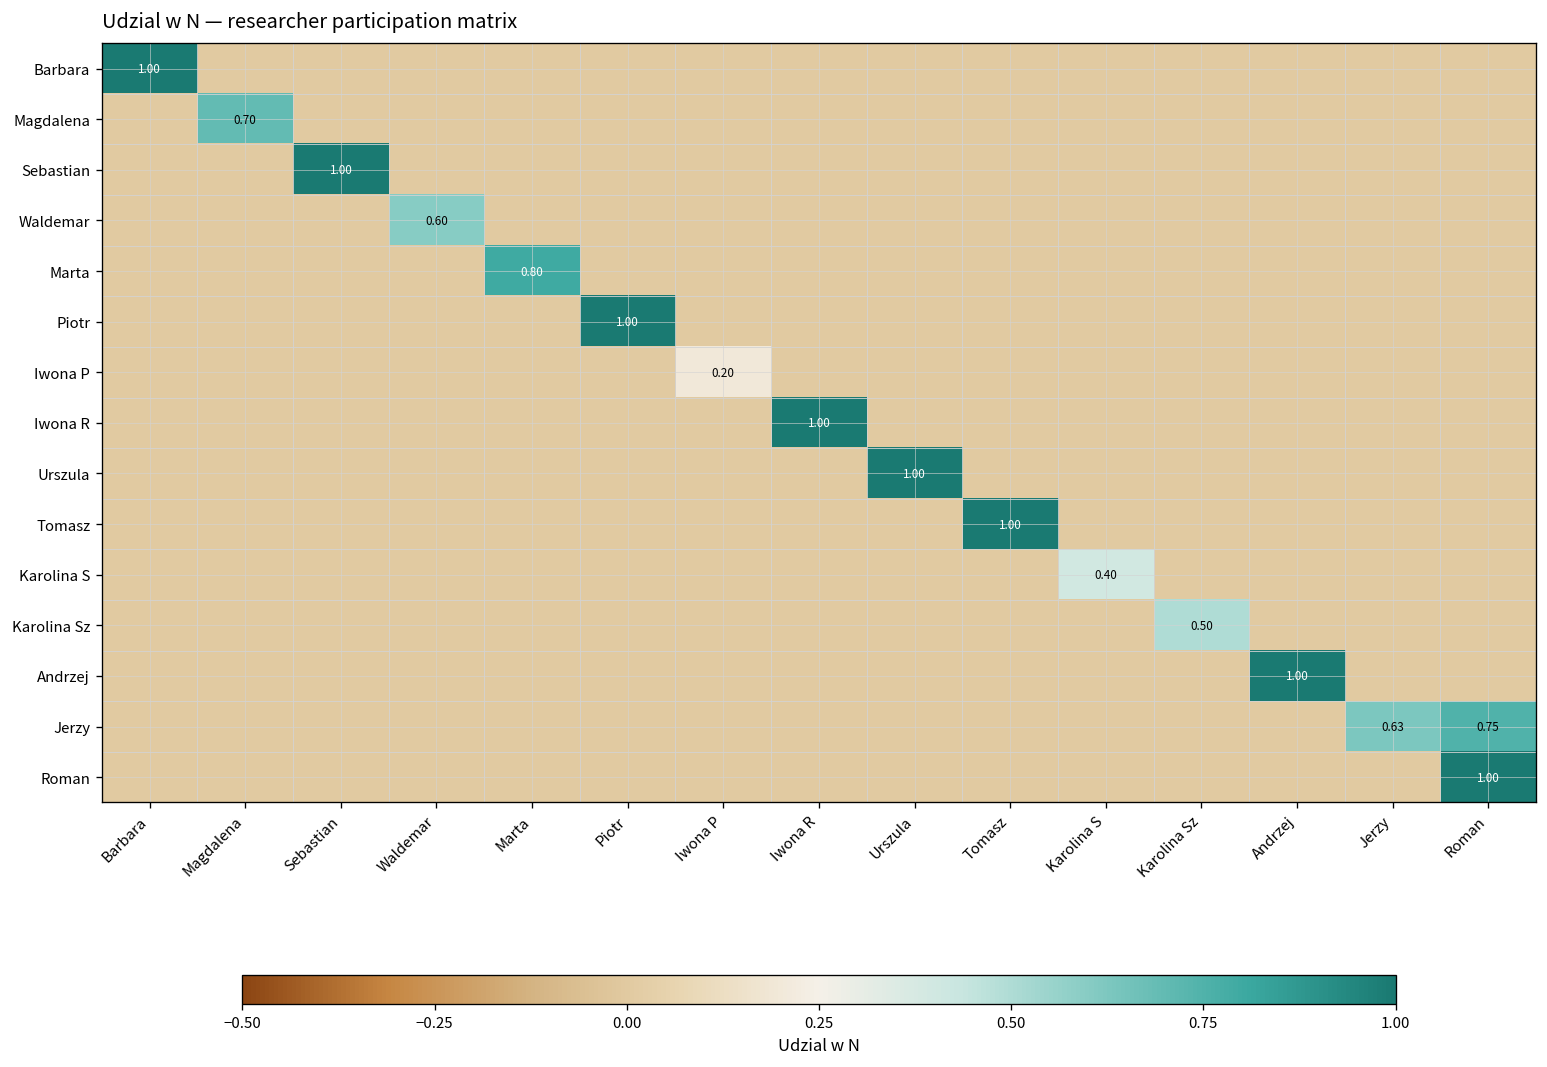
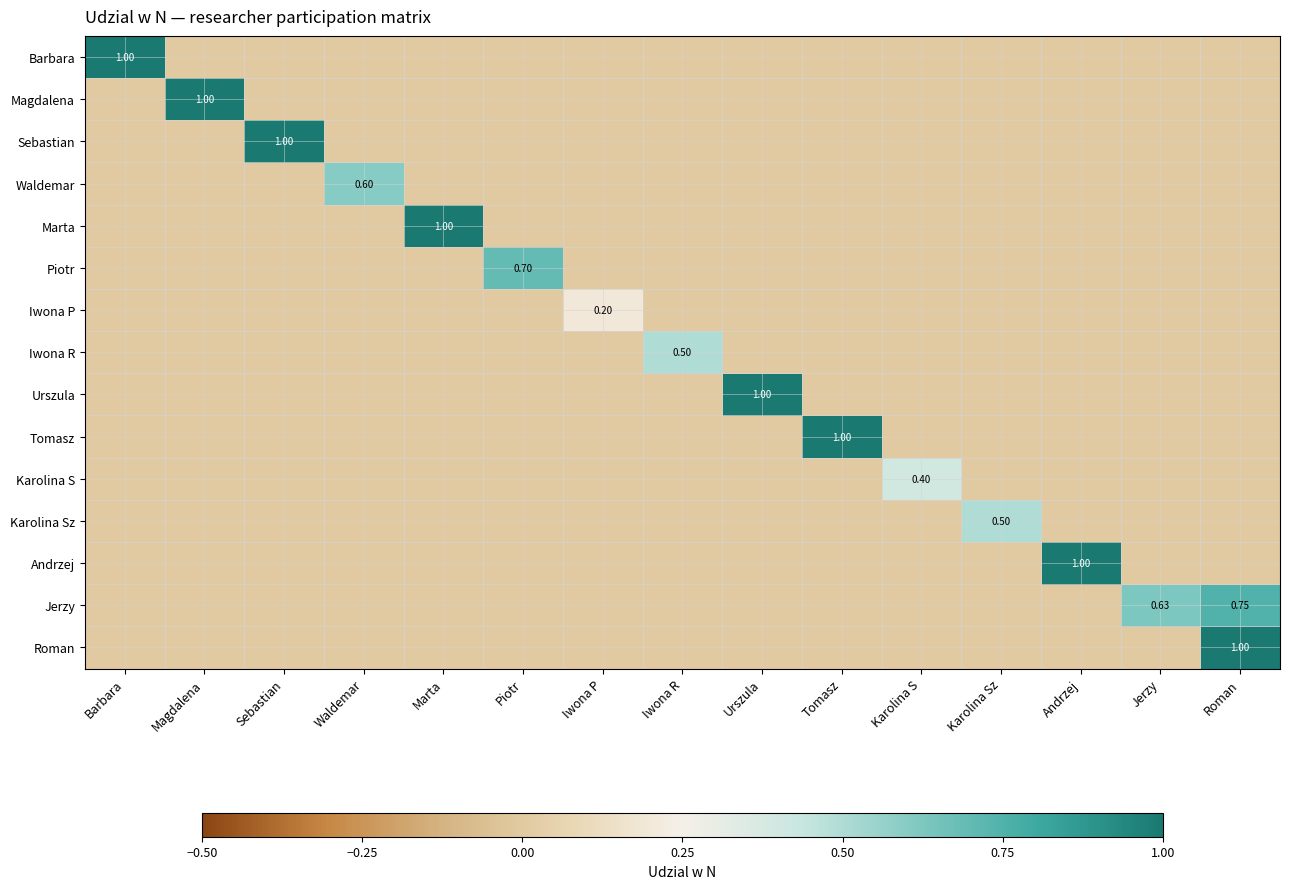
Magdalena, Magdalena: 0.70 -> 1.00
Marta, Marta: 0.80 -> 1.00
Piotr, Piotr: 1.00 -> 0.70
Iwona R, Iwona R: 1.00 -> 0.50
